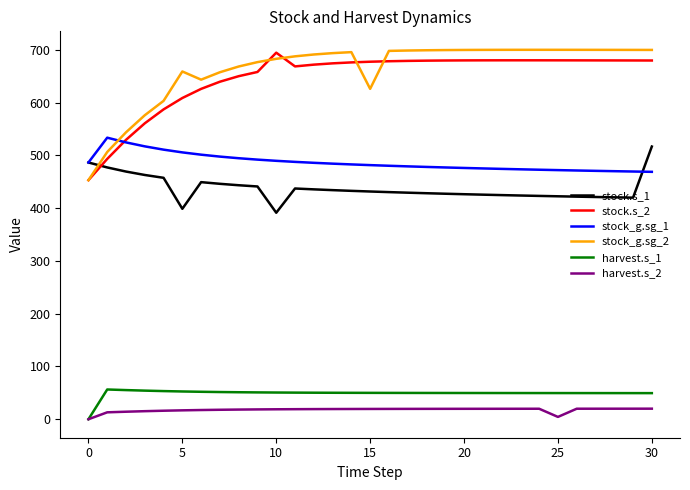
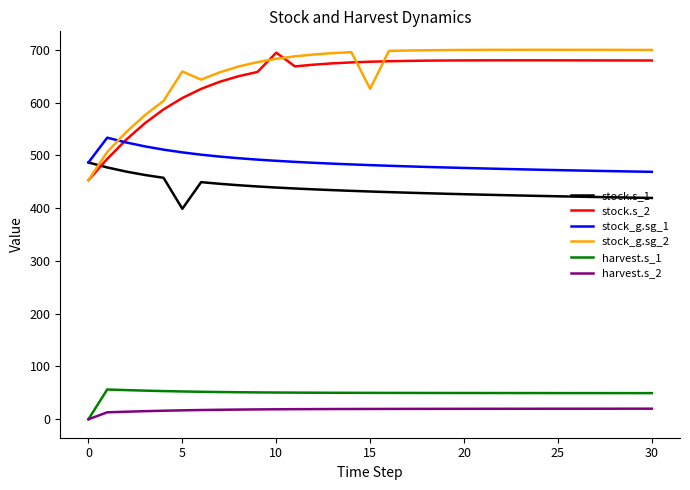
stock.s_1, 10: 390 -> 440
harvest.s_2, 25: 0 -> 20
stock.s_1, 30: 520 -> 420
